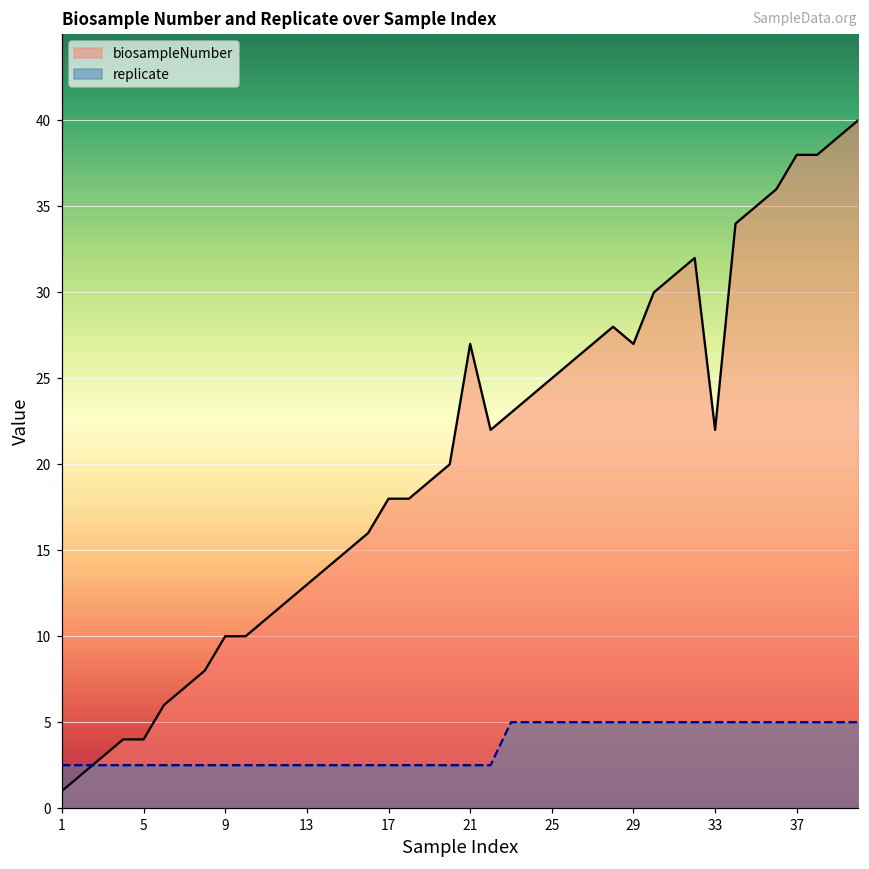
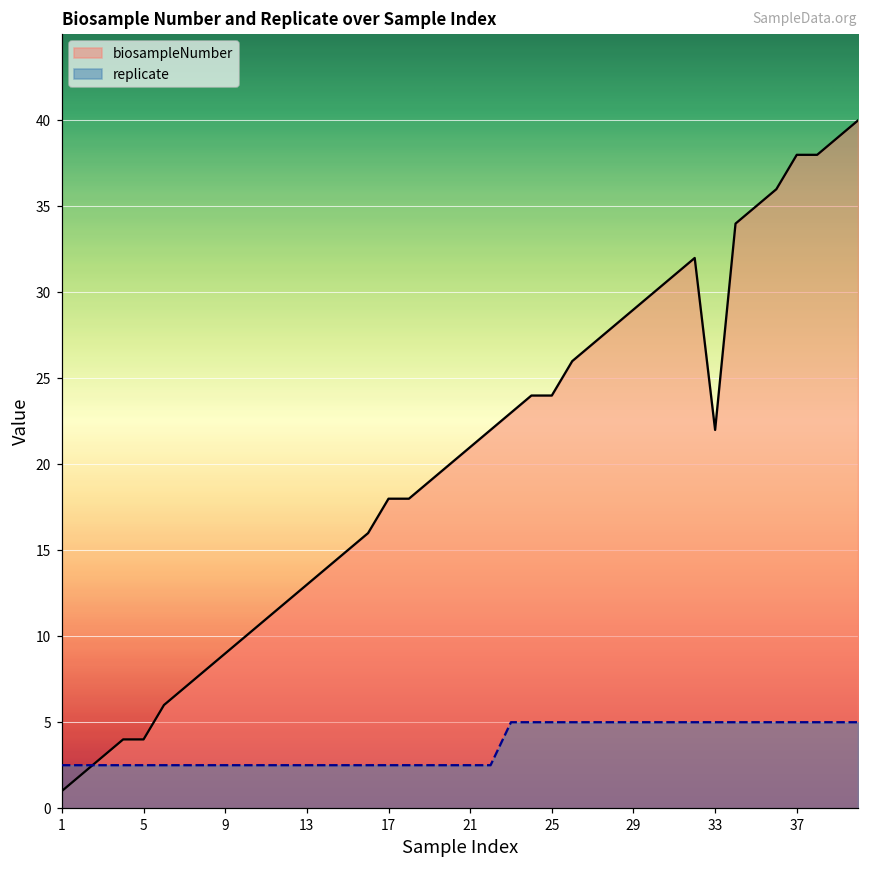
biosampleNumber, 9: 10 -> 9
biosampleNumber, 21: 27 -> 21
biosampleNumber, 25: 25 -> 24
biosampleNumber, 29: 27 -> 29
